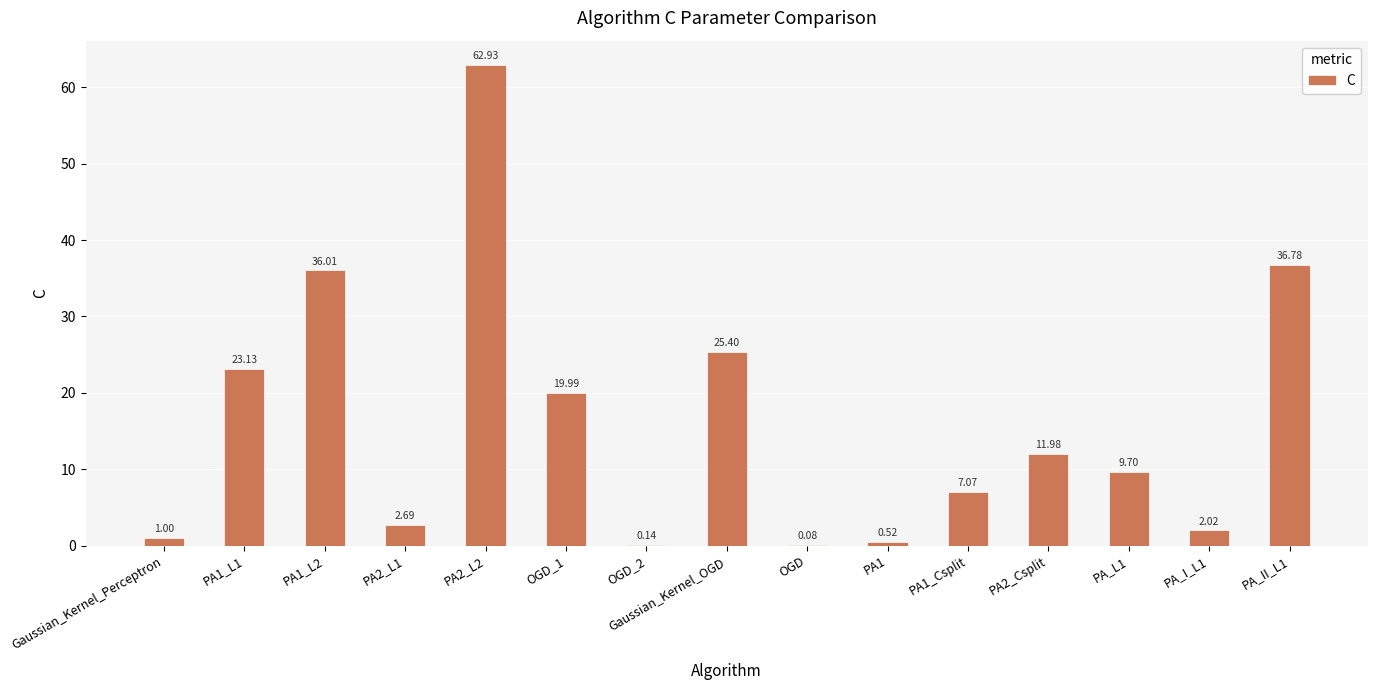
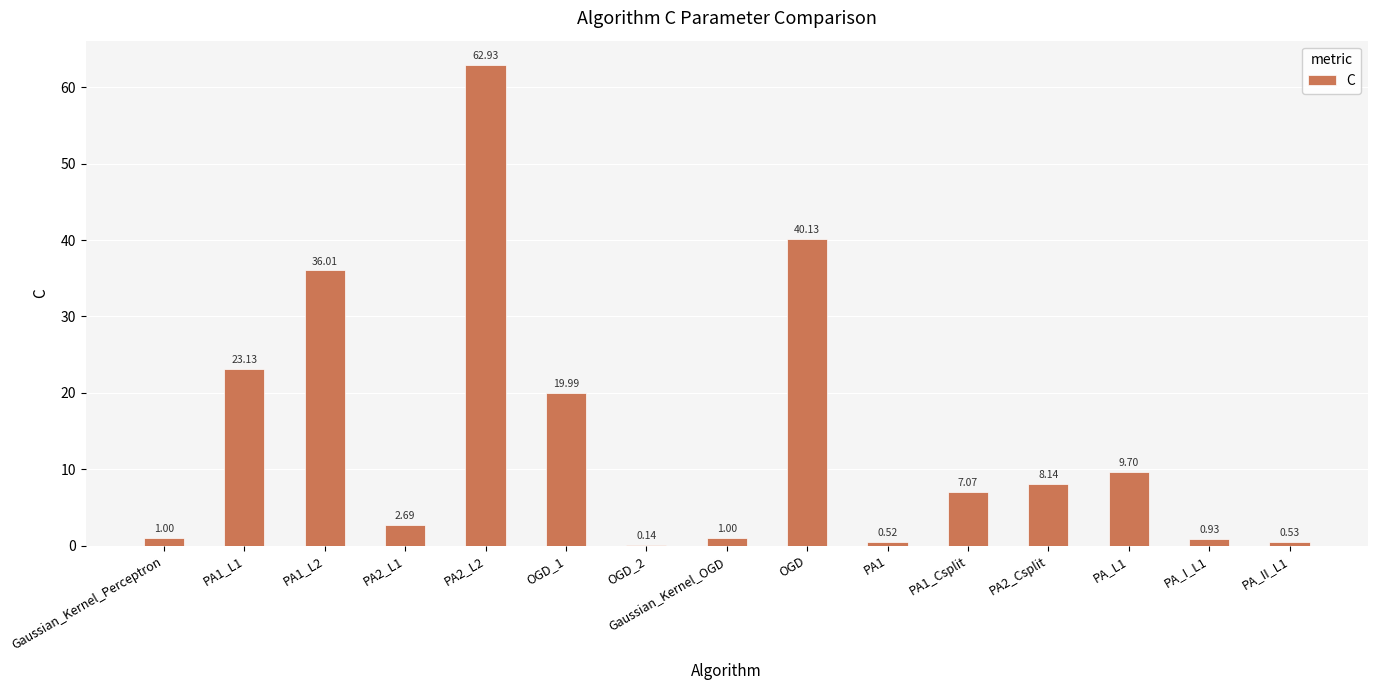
Gaussian_Kernel_OGD: 25.40 -> 1.00
OGD: 0.08 -> 40.13
PA2_Csplit: 11.98 -> 8.14
PA_I_L1: 2.02 -> 0.93
PA_II_L1: 36.78 -> 0.53
